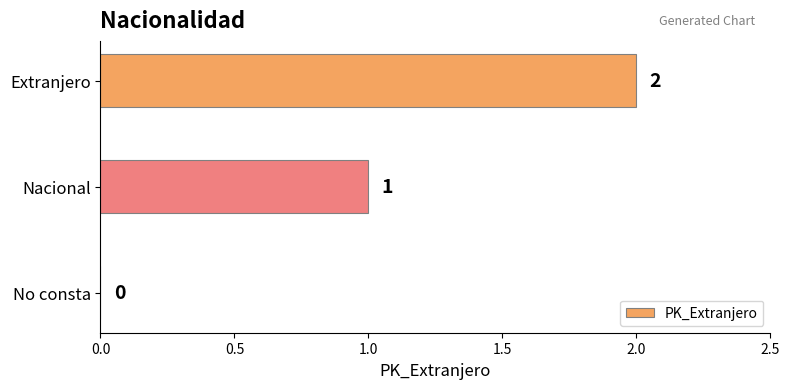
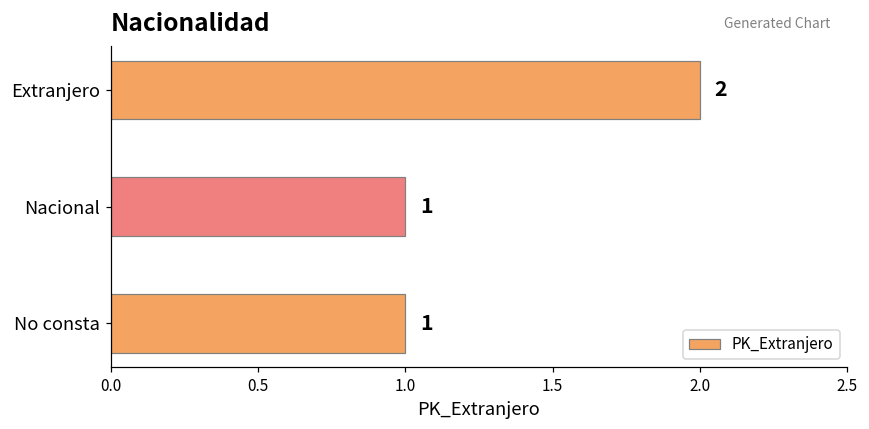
No consta: 0 -> 1
